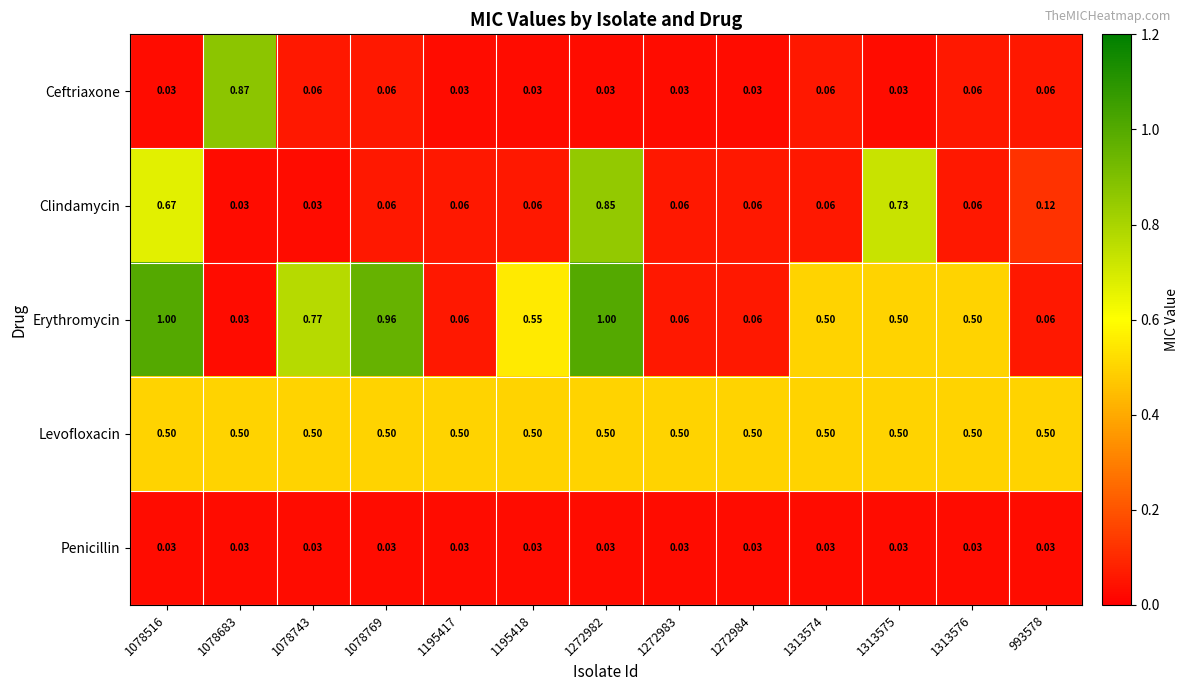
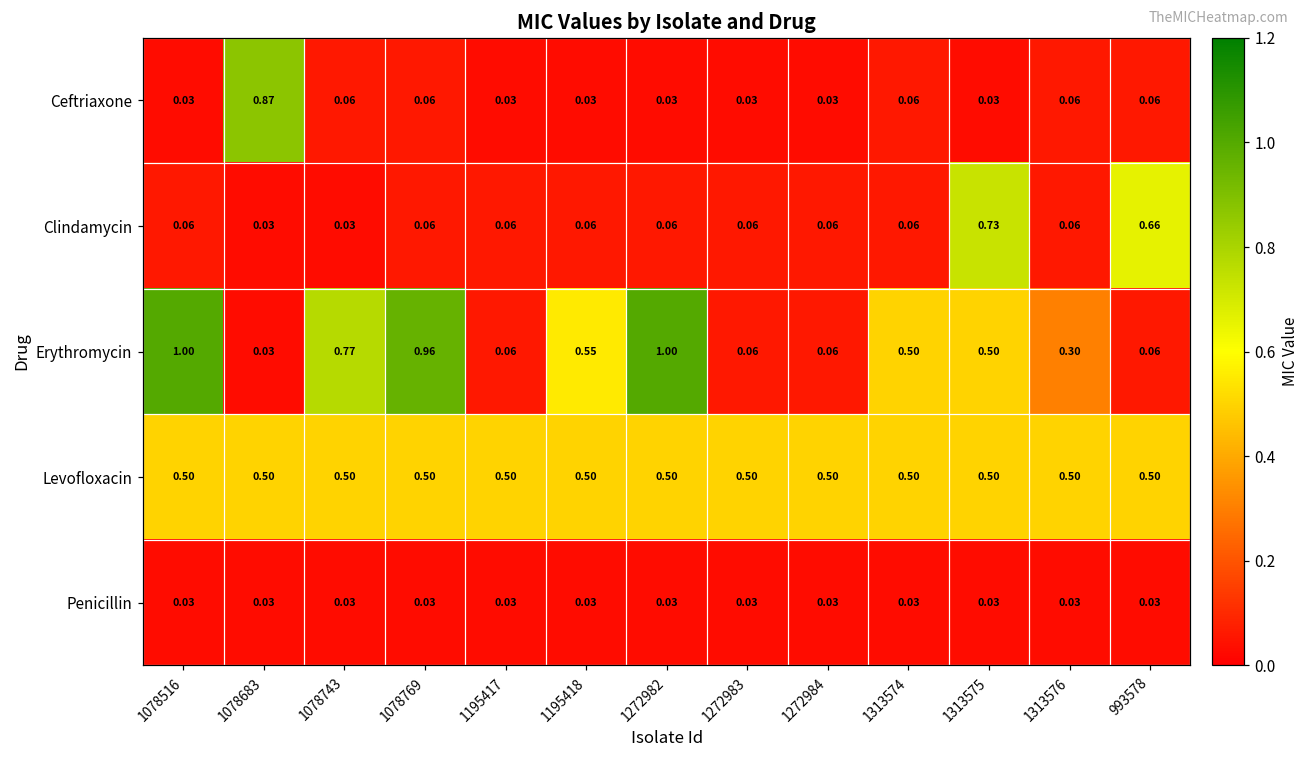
Clindamycin, 1078516: 0.67 -> 0.06
Clindamycin, 1272982: 0.85 -> 0.06
Clindamycin, 993578: 0.12 -> 0.66
Erythromycin, 1313576: 0.50 -> 0.30
